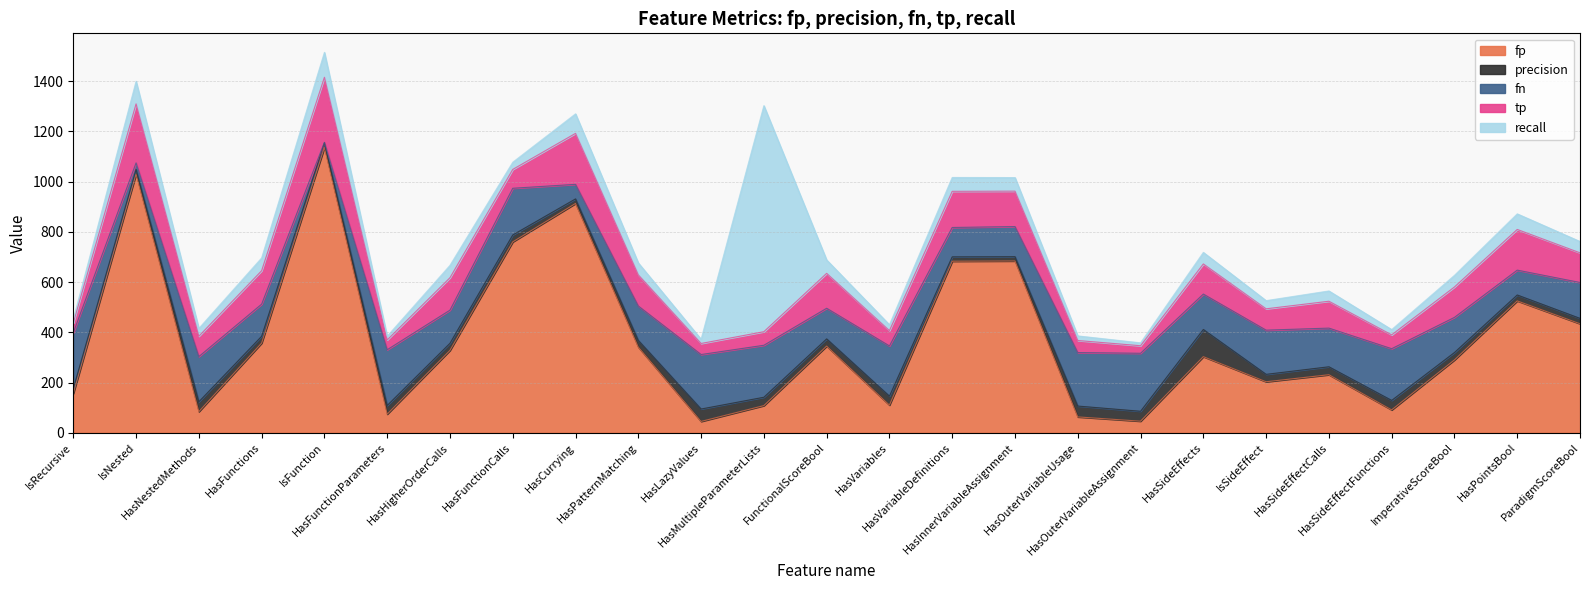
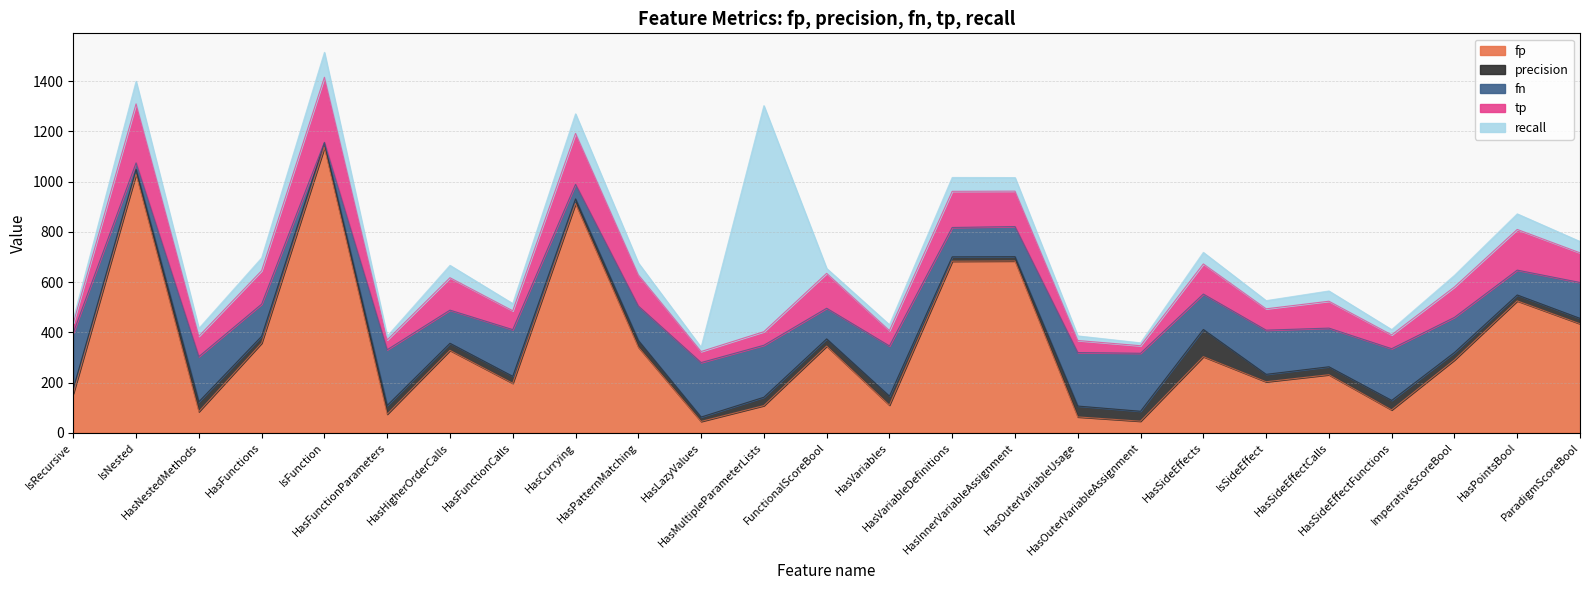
fp, HasFunctionCalls: 760 -> 200
precision, HasLazyValues: 50 -> 20
recall, FunctionalScoreBool: 50 -> 20
